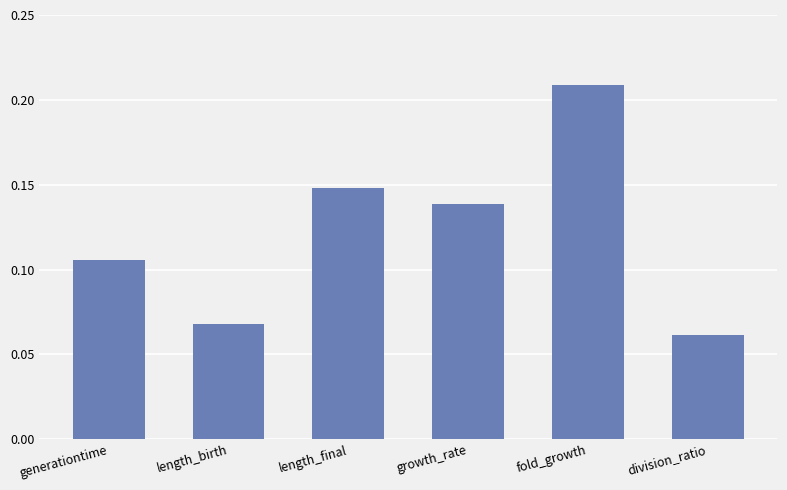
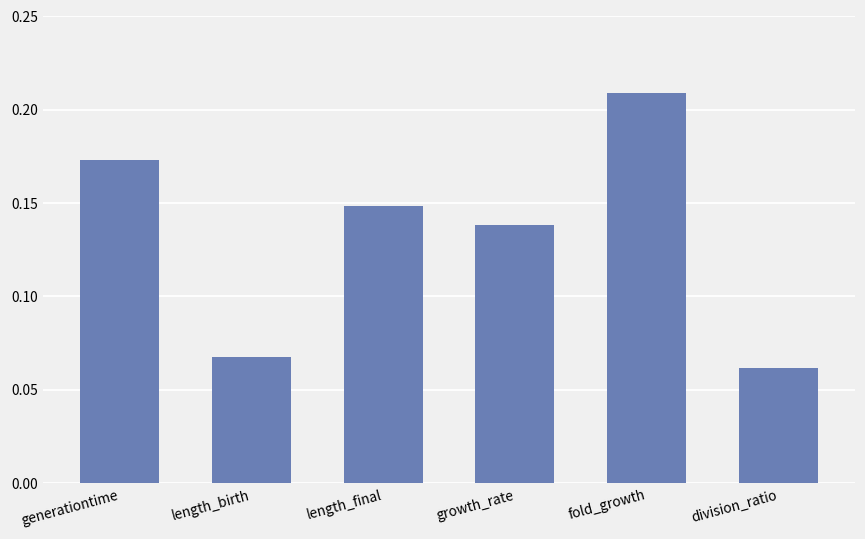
generationtime: 0.106 -> 0.173
